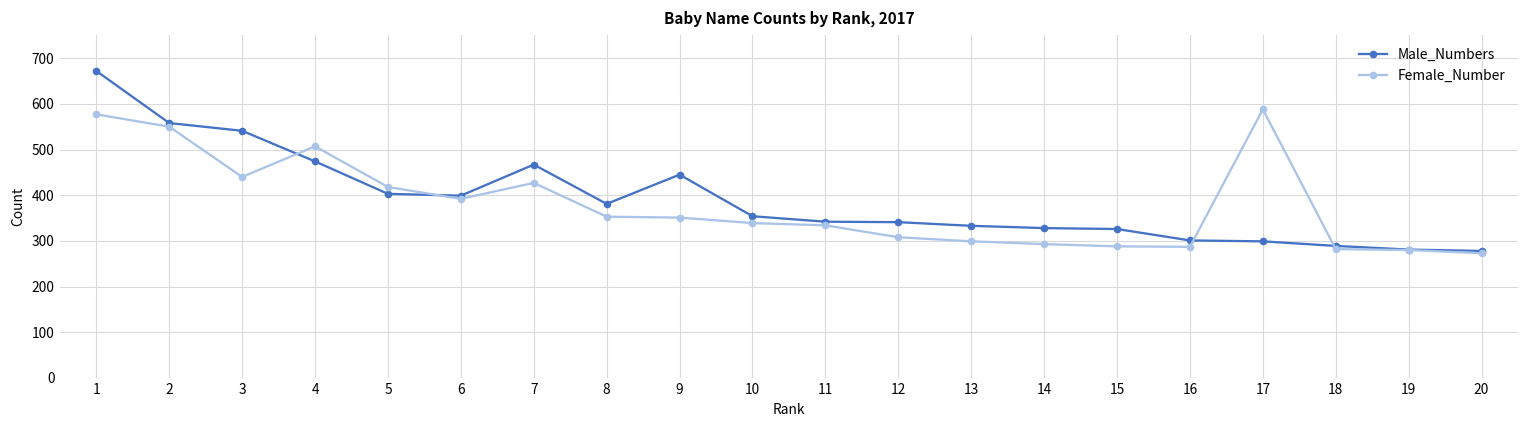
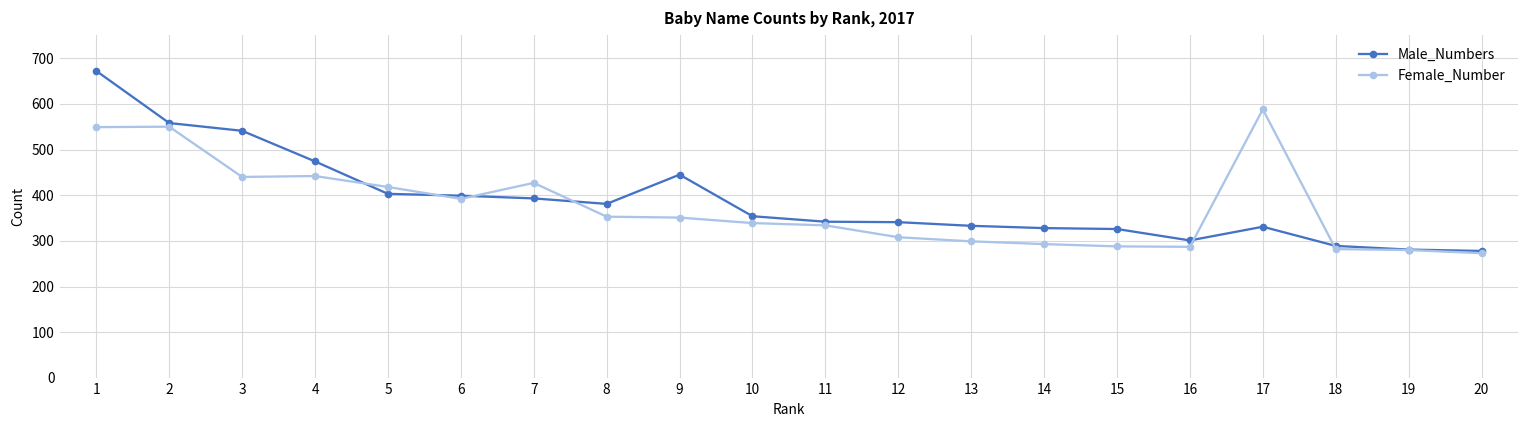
Female_Number, 1: 580 -> 550
Female_Number, 4: 510 -> 440
Male_Numbers, 7: 470 -> 390
Male_Numbers, 17: 300 -> 330
